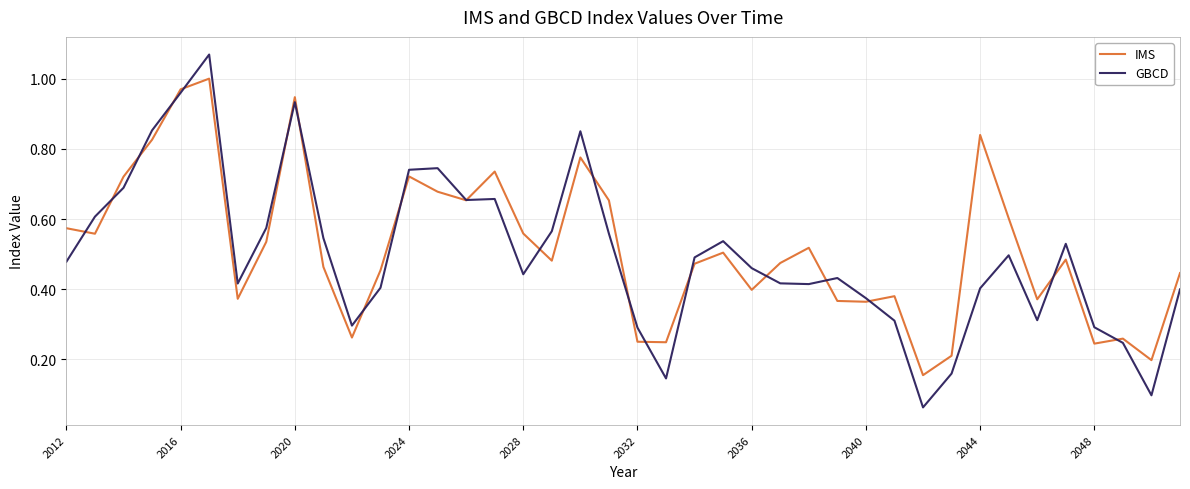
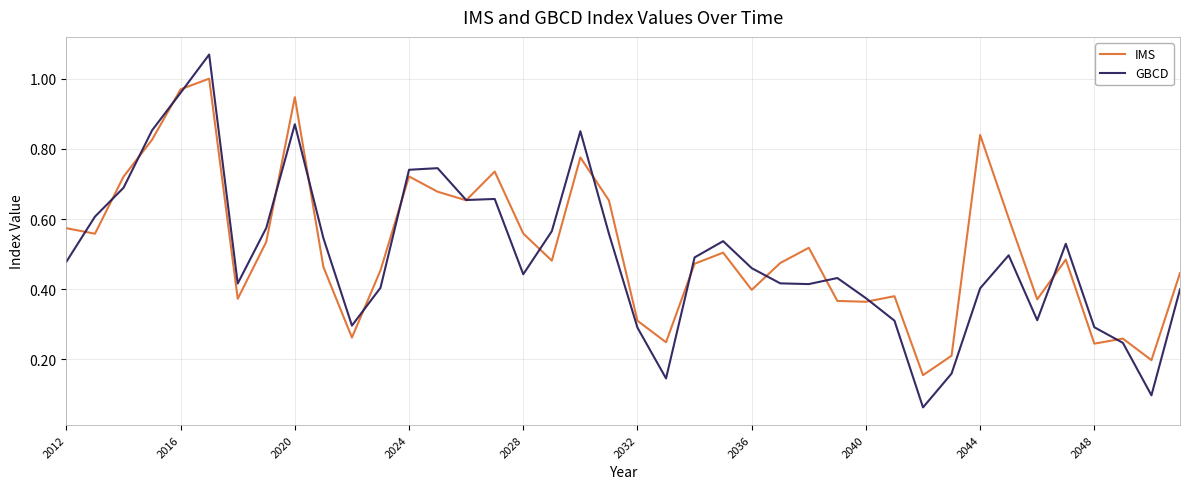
GBCD, 2020: 0.93 -> 0.87
IMS, 2032: 0.25 -> 0.31
